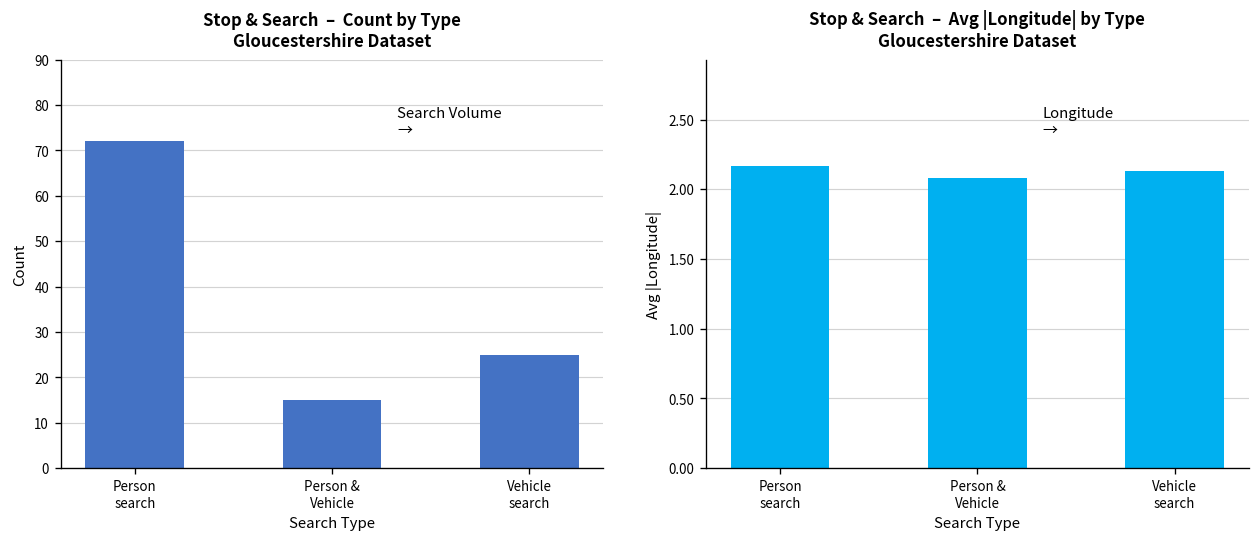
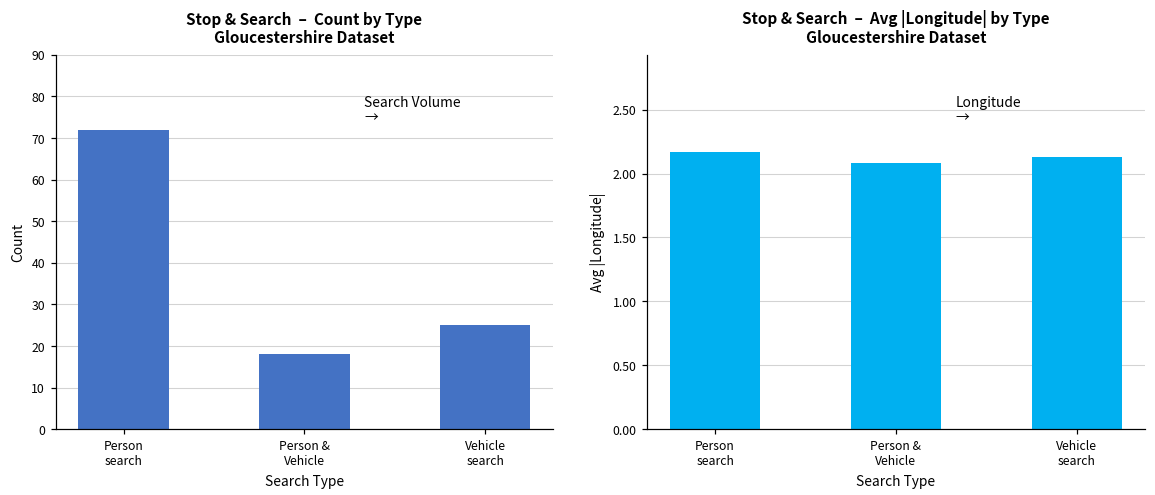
Stop & Search – Count by Type Gloucestershire Dataset, Person & Vehicle: 15 -> 18
